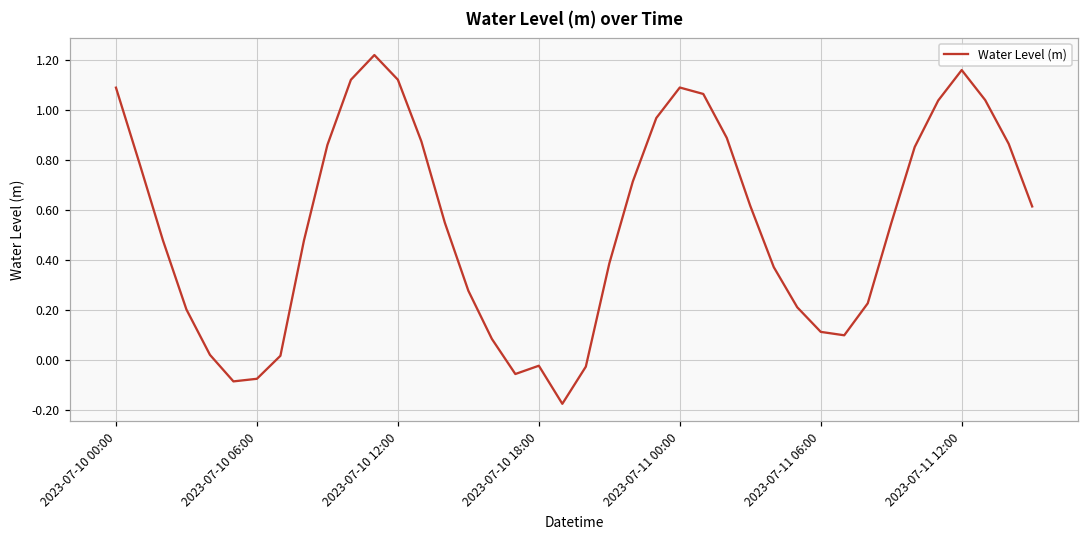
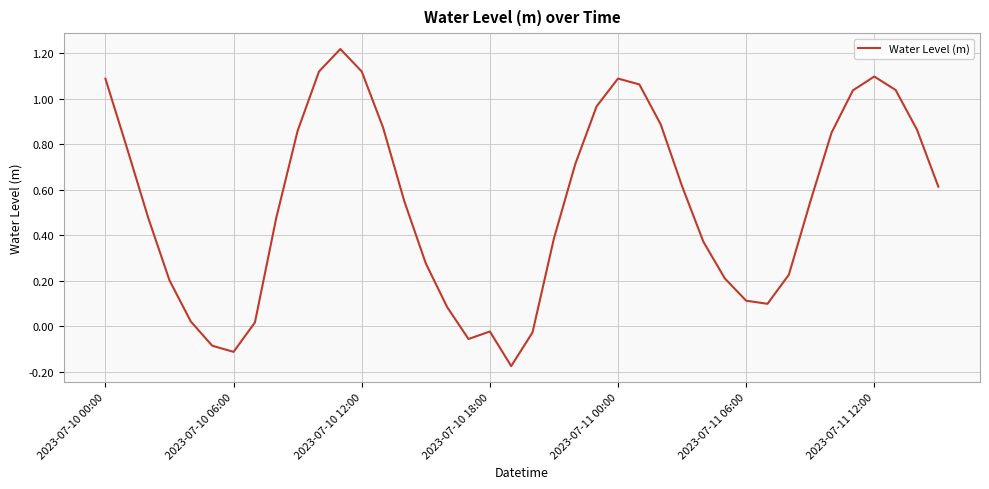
2023-07-10 06:00: -0.08 -> -0.11
2023-07-11 12:00: 1.16 -> 1.10
